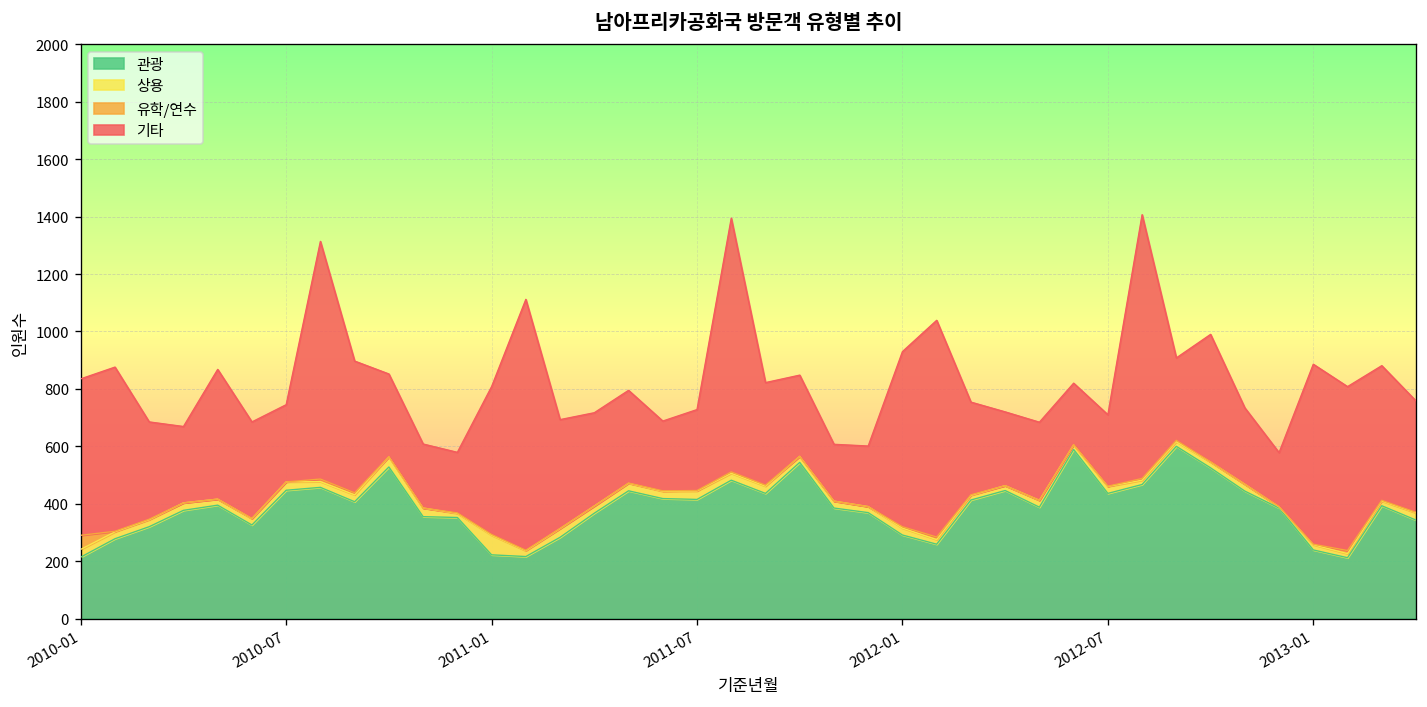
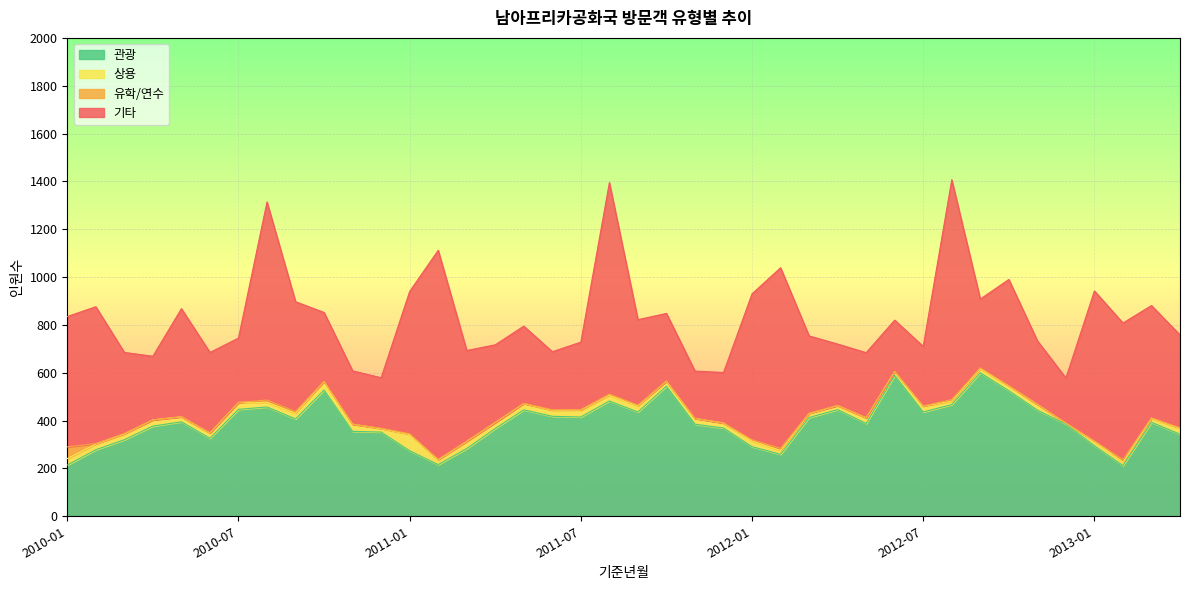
관광, 2011-01: 220 -> 270
기타, 2011-01: 520 -> 600
관광, 2013-01: 240 -> 300
